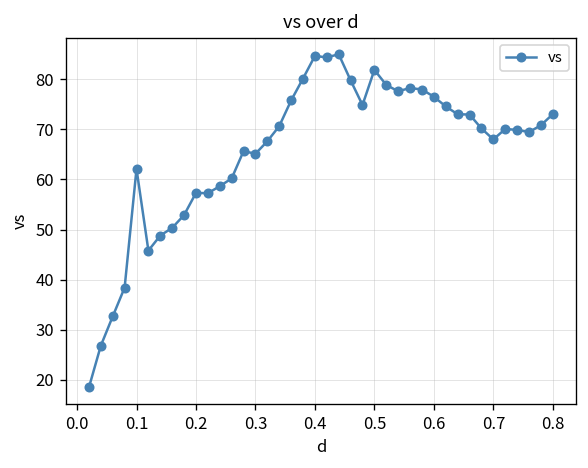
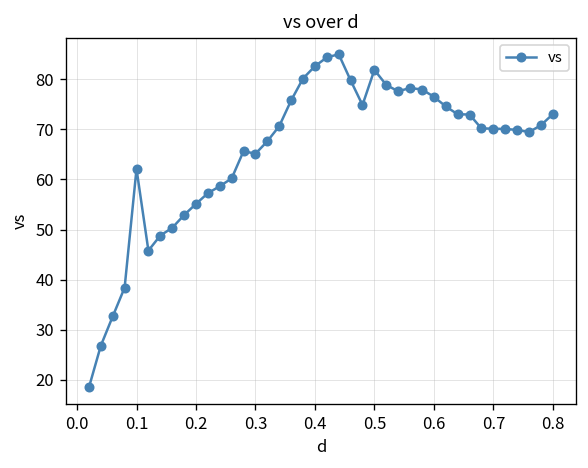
0.2: 57 -> 55
0.4: 85 -> 83
0.7: 68 -> 70
